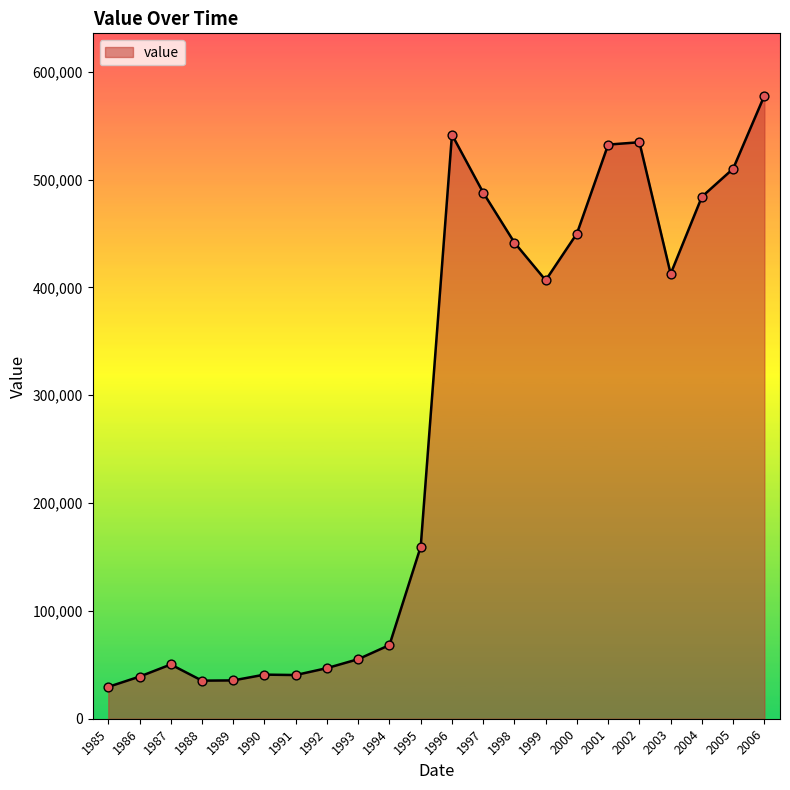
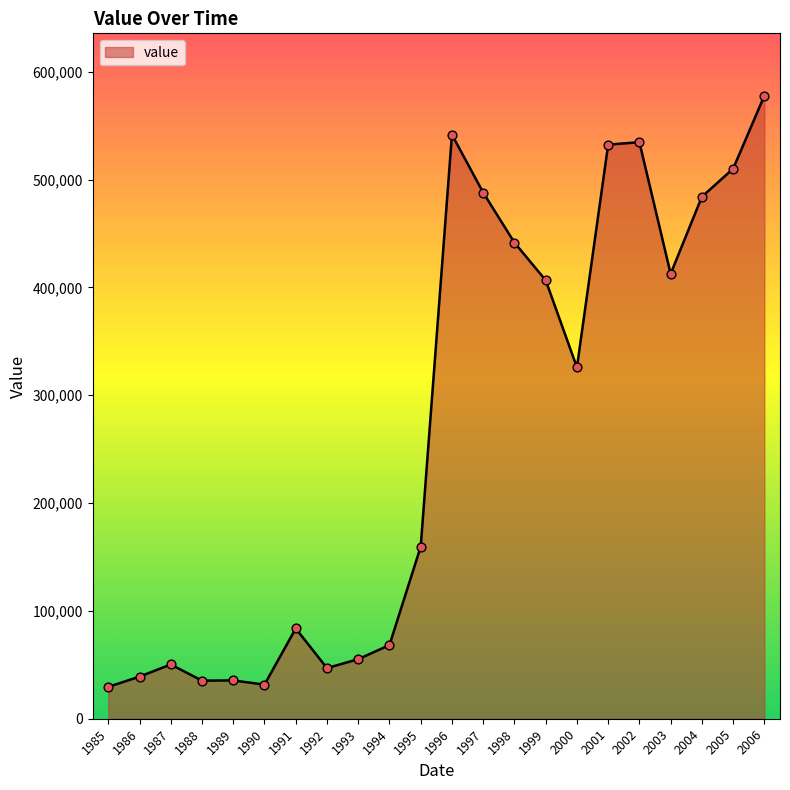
1990: 41,000 -> 32,000
1991: 41,000 -> 84,000
2000: 450,000 -> 326,000
